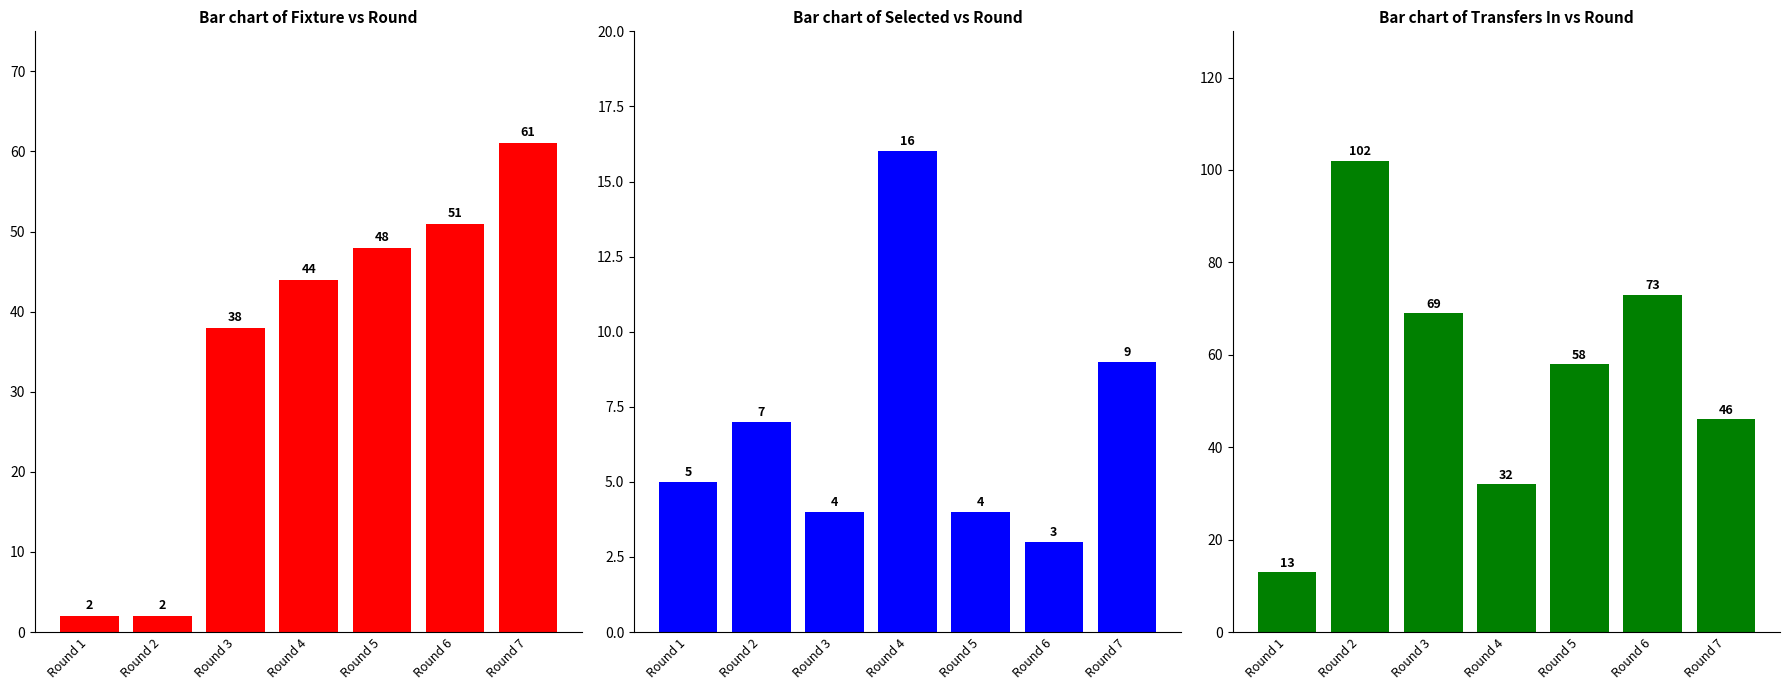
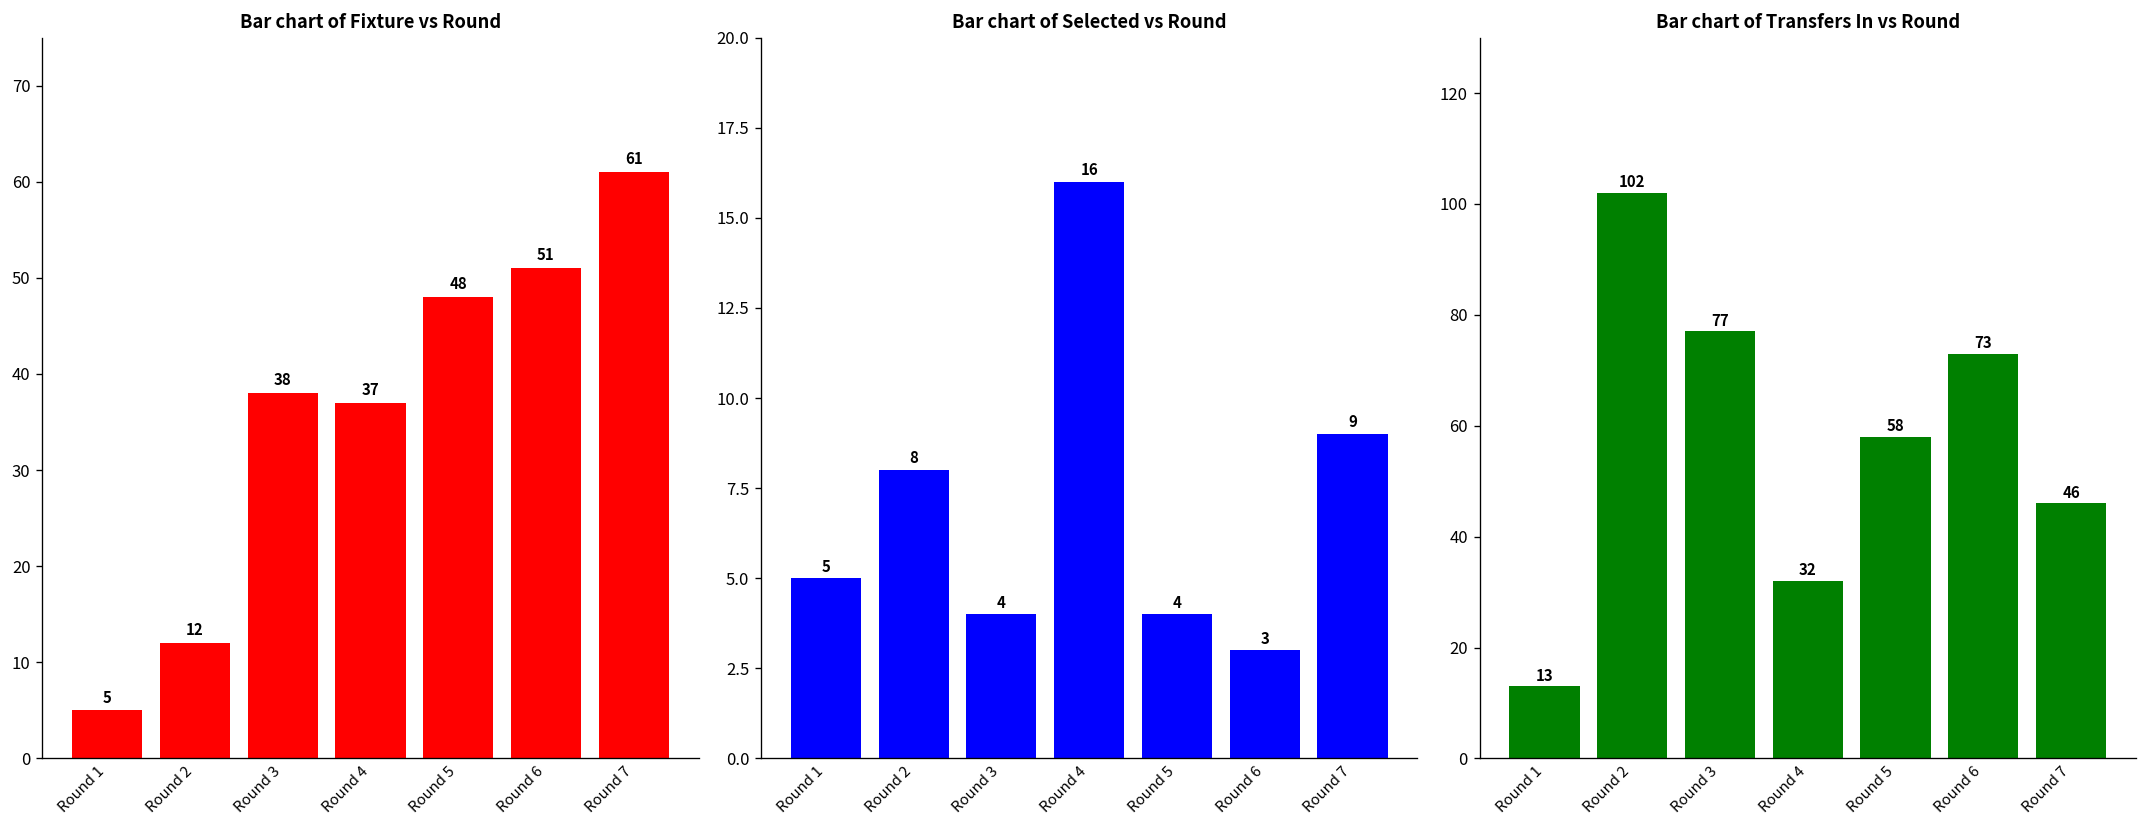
Bar chart of Fixture vs Round, Round 1: 2 -> 5
Bar chart of Fixture vs Round, Round 2: 2 -> 12
Bar chart of Fixture vs Round, Round 4: 44 -> 37
Bar chart of Selected vs Round, Round 2: 7 -> 8
Bar chart of Transfers In vs Round, Round 3: 69 -> 77
